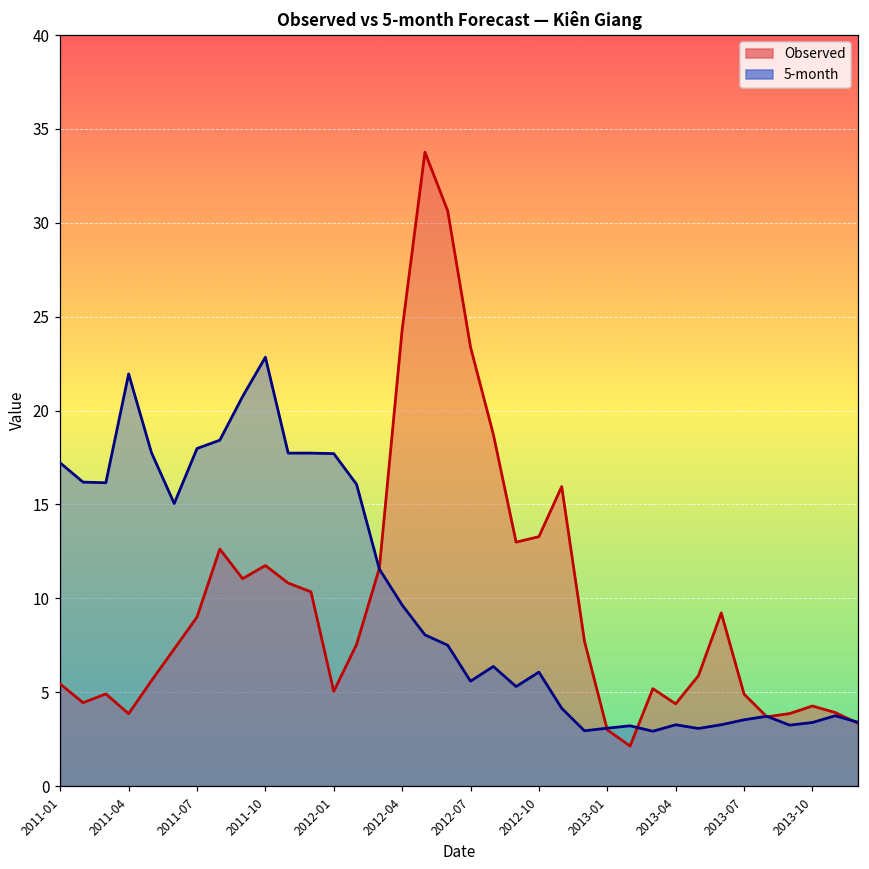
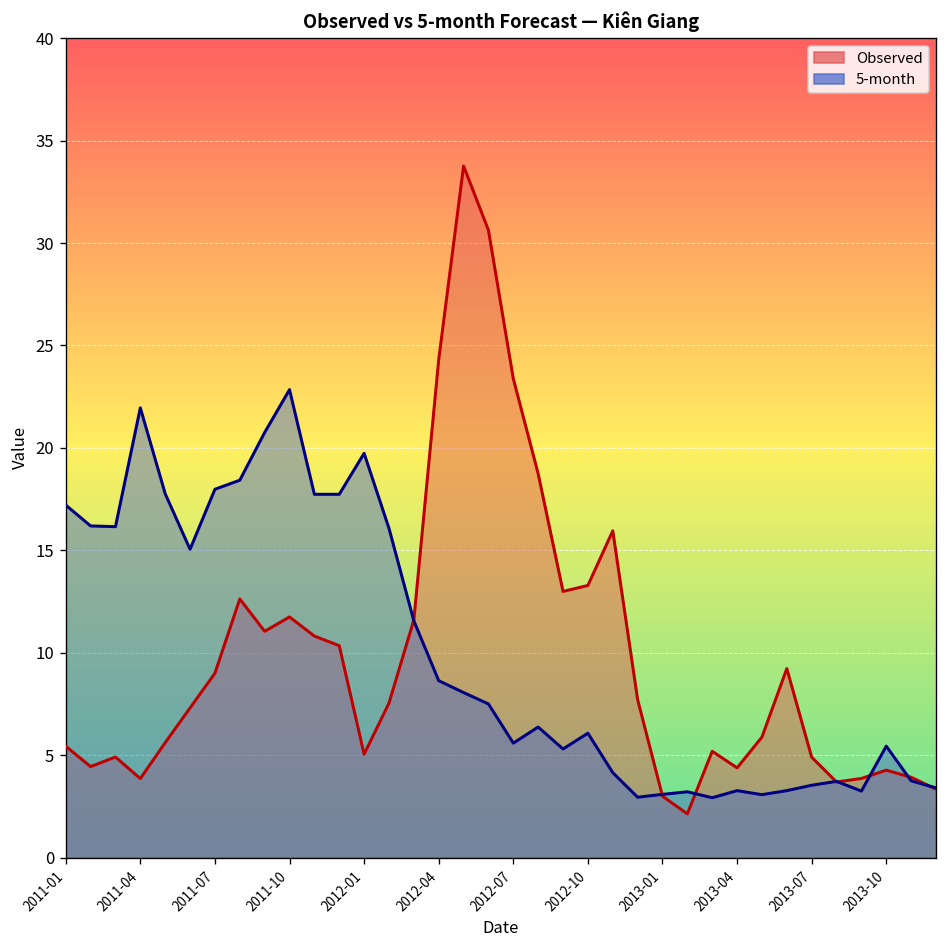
5-month, 2012-01: 17.7 -> 19.7
5-month, 2012-04: 9.6 -> 8.6
5-month, 2013-10: 3.4 -> 5.4
